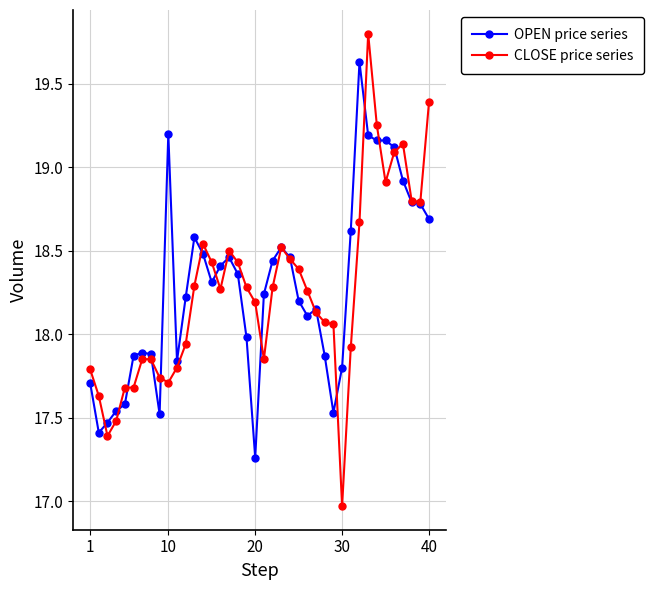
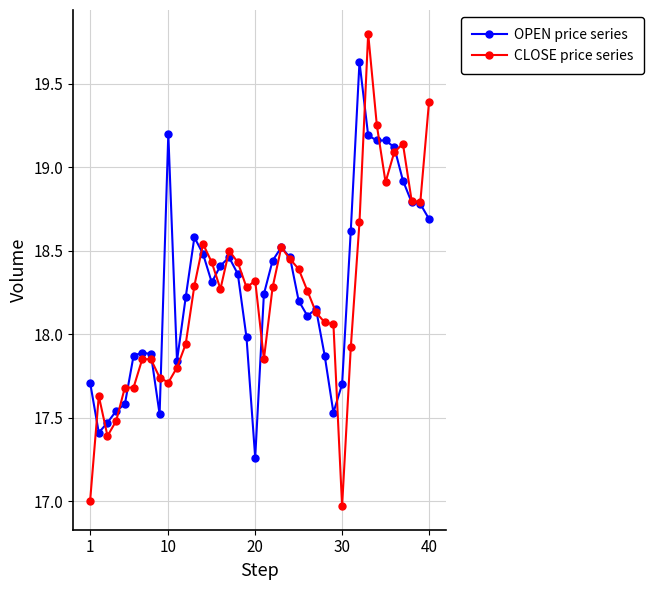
CLOSE price series, 1: 17.79 -> 17.00
CLOSE price series, 20: 18.19 -> 18.32
OPEN price series, 30: 17.8 -> 17.7
